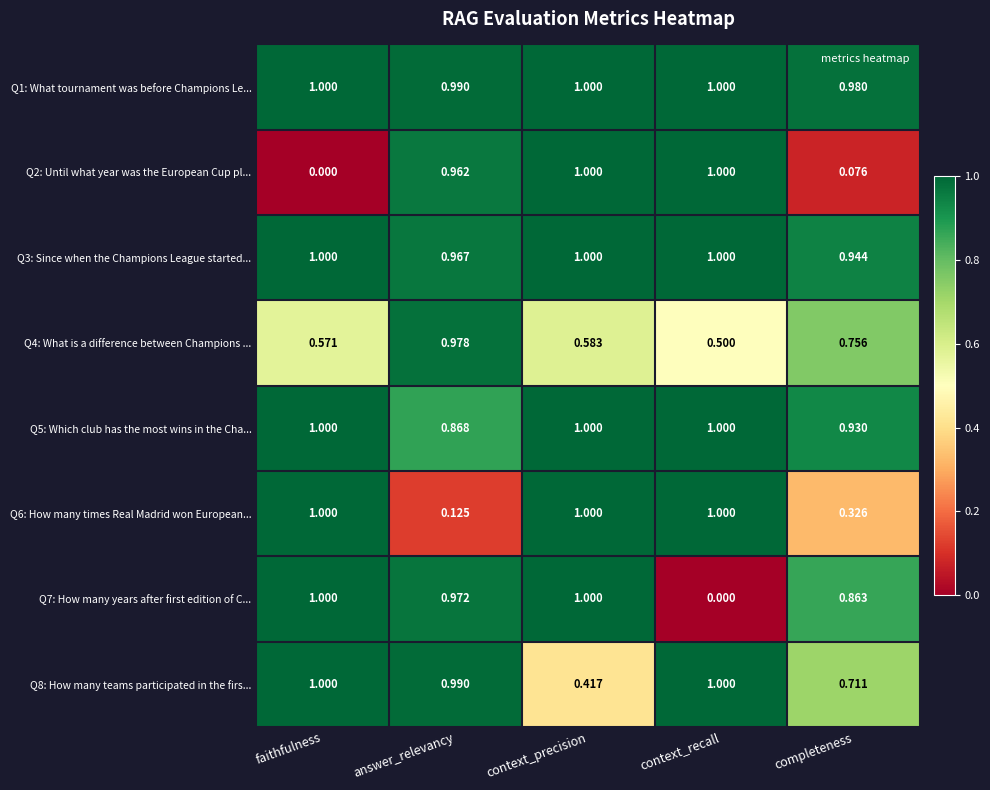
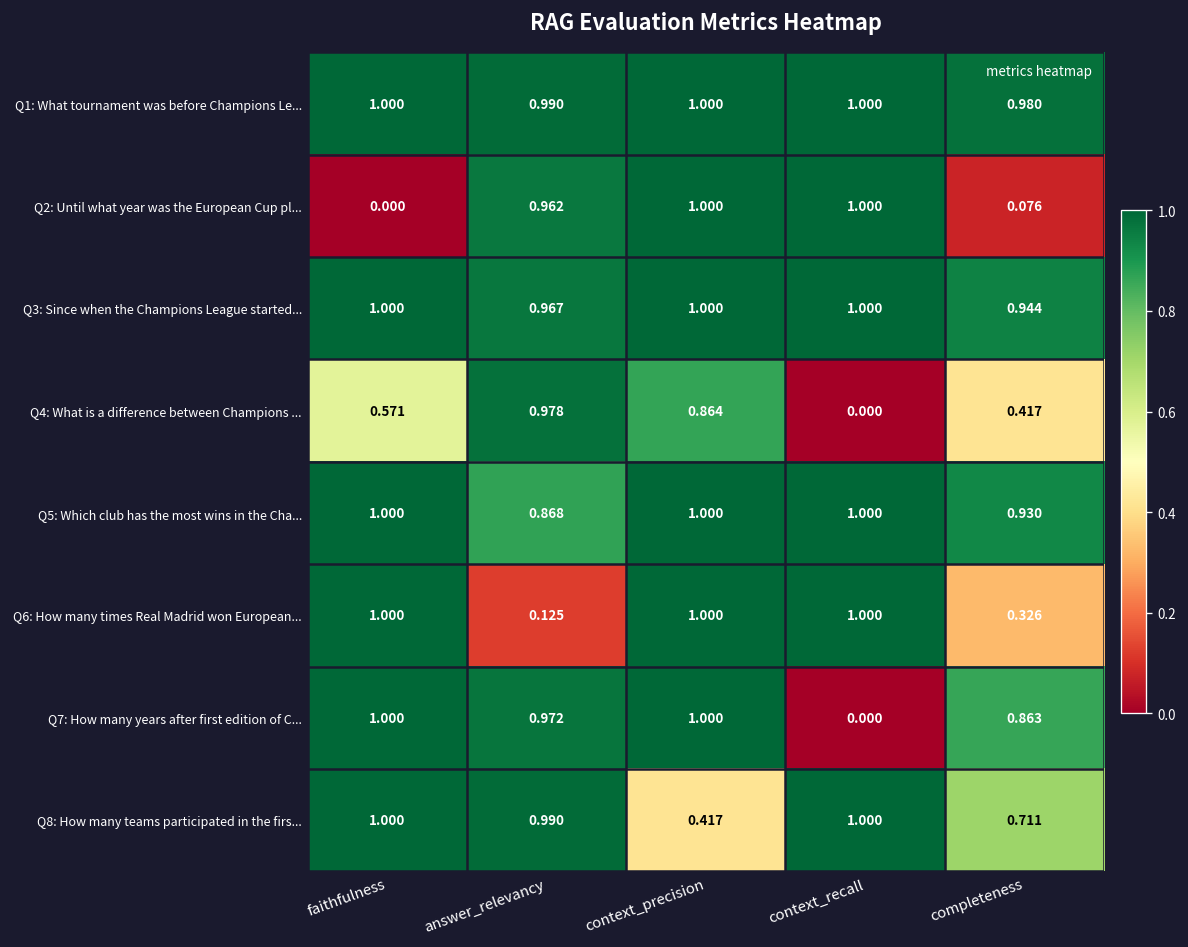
Q4: What is a difference between Champions ..., context_precision: 0.583 -> 0.864
Q4: What is a difference between Champions ..., context_recall: 0.500 -> 0.000
Q4: What is a difference between Champions ..., completeness: 0.756 -> 0.417
